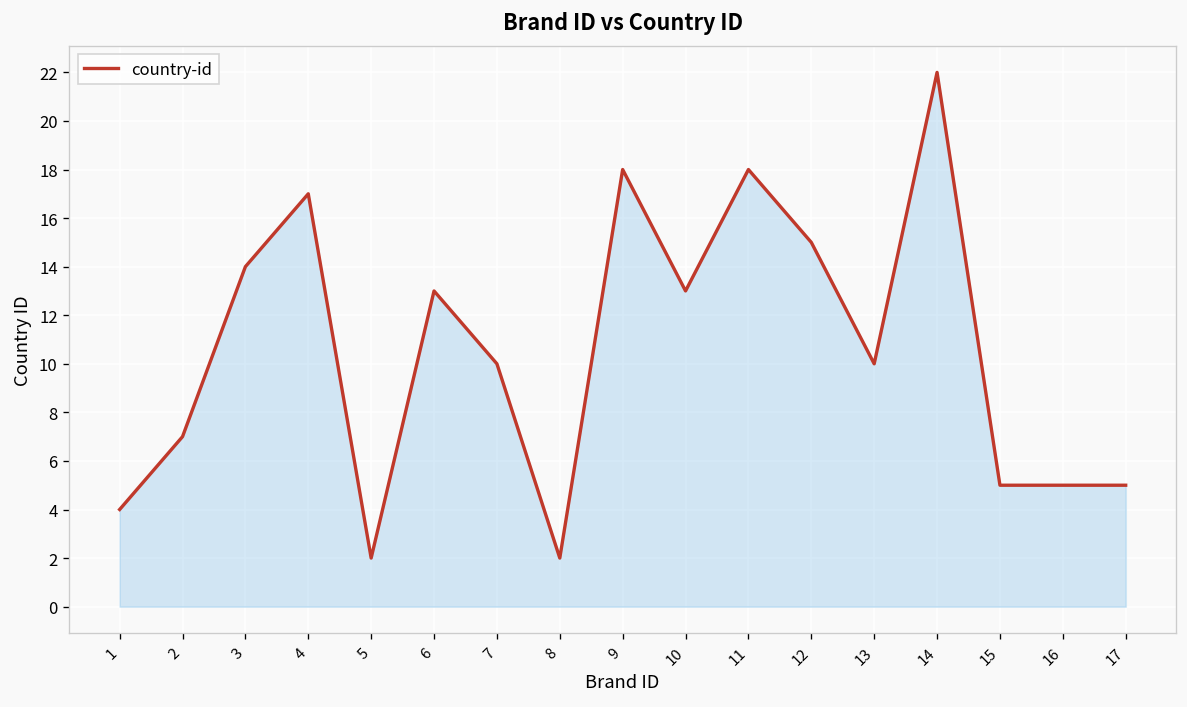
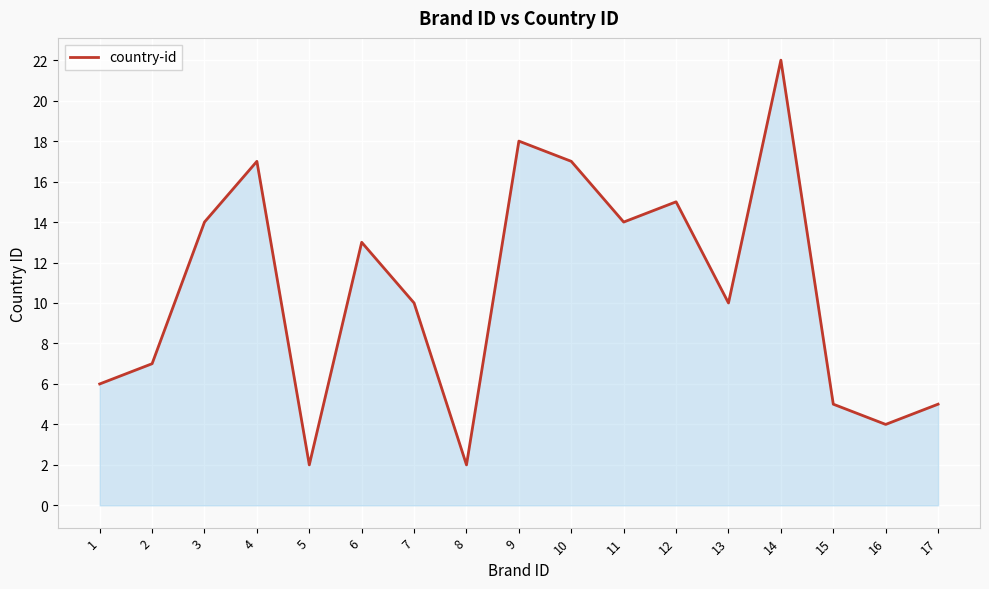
1: 4 -> 6
10: 13 -> 17
11: 18 -> 14
16: 5 -> 4
